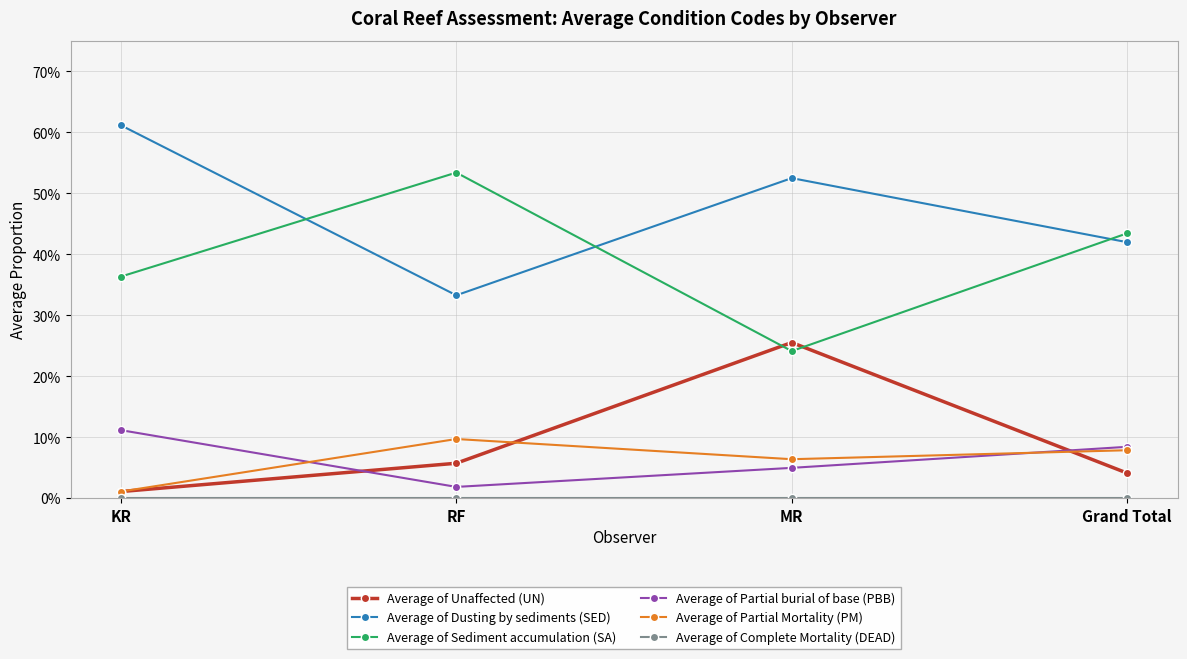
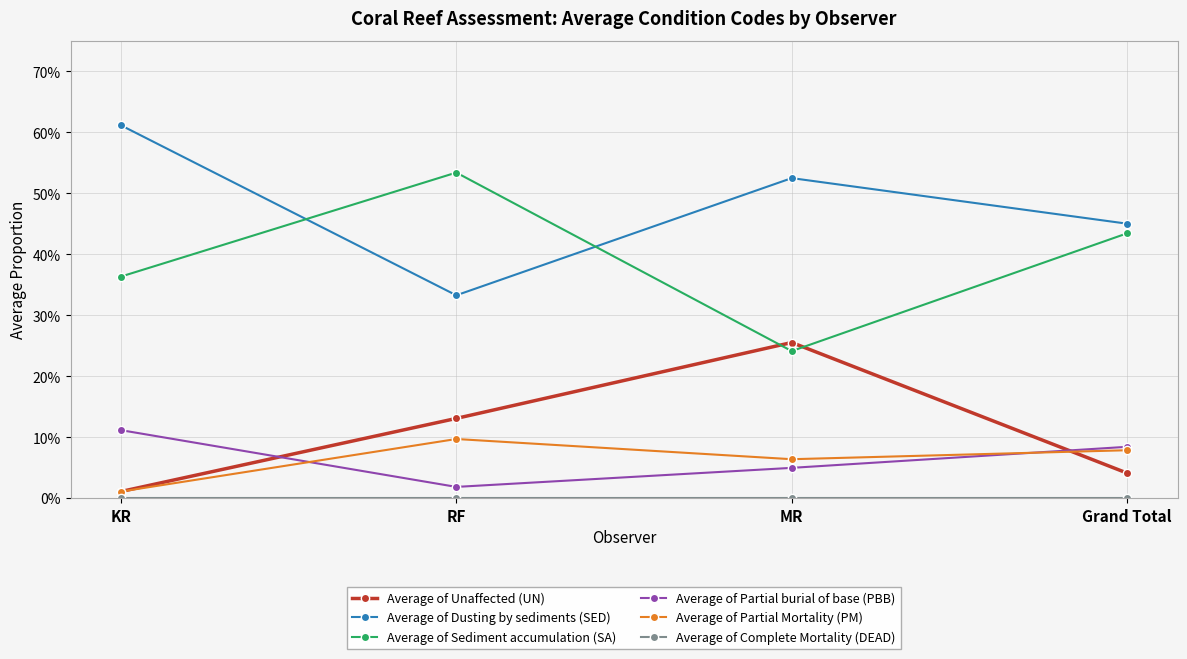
Average of Unaffected (UN), RF: 6% -> 13%
Average of Dusting by sediments (SED), Grand Total: 42% -> 45%
